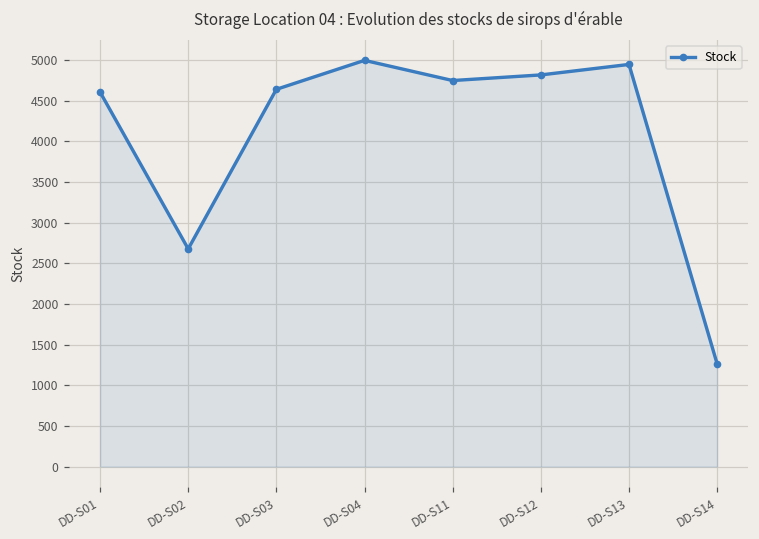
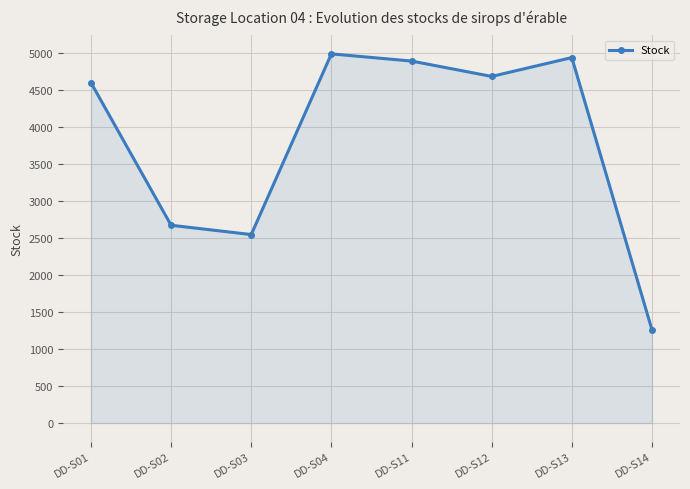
DD-S03: 4600 -> 2600
DD-S11: 4700 -> 4900
DD-S12: 4800 -> 4700
